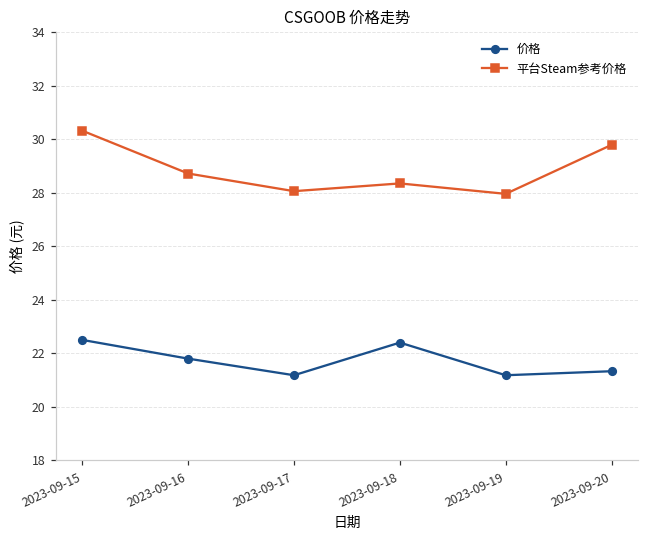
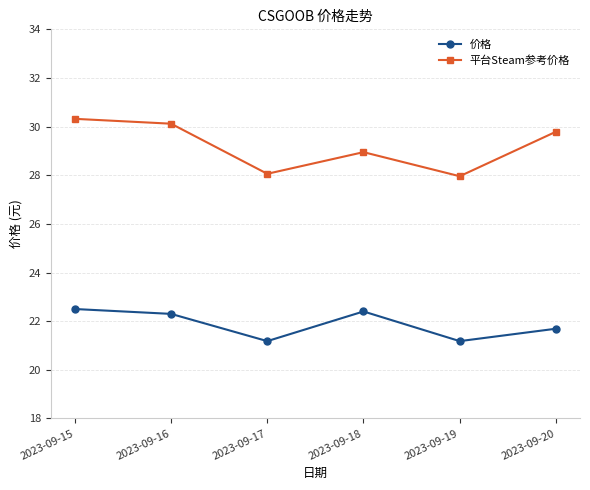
价格, 2023-09-16: 21.8 -> 22.3
平台Steam参考价格, 2023-09-16: 28.7 -> 30.1
平台Steam参考价格, 2023-09-18: 28.4 -> 29.0
价格, 2023-09-20: 21.3 -> 21.7
